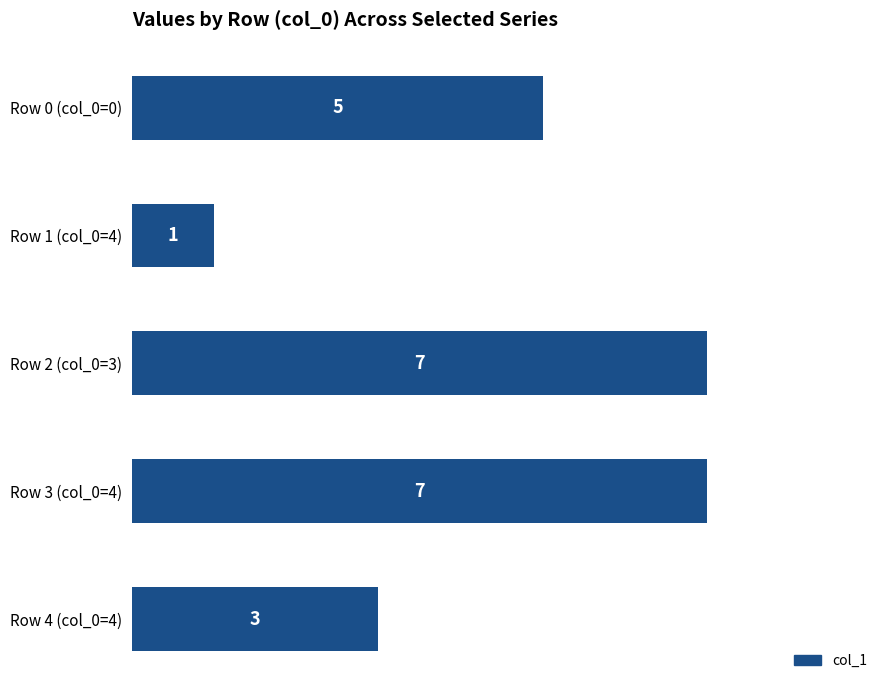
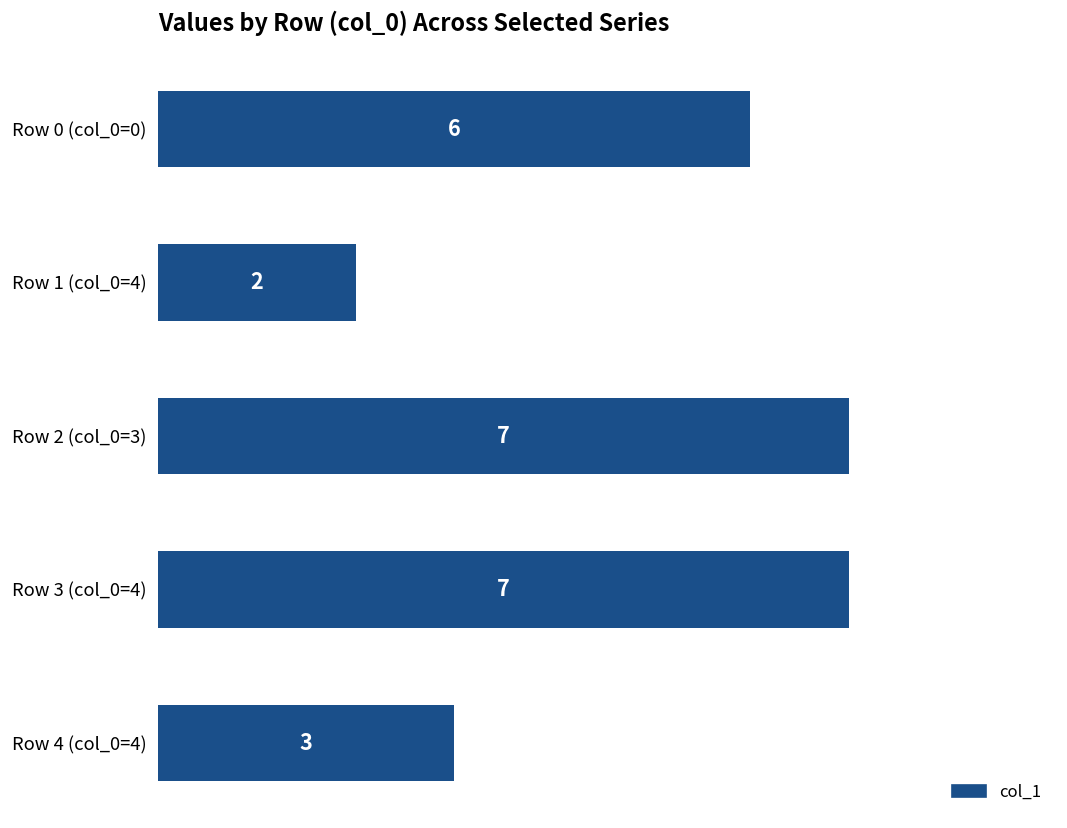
Row 0 (col_0=0): 5 -> 6
Row 1 (col_0=4): 1 -> 2
